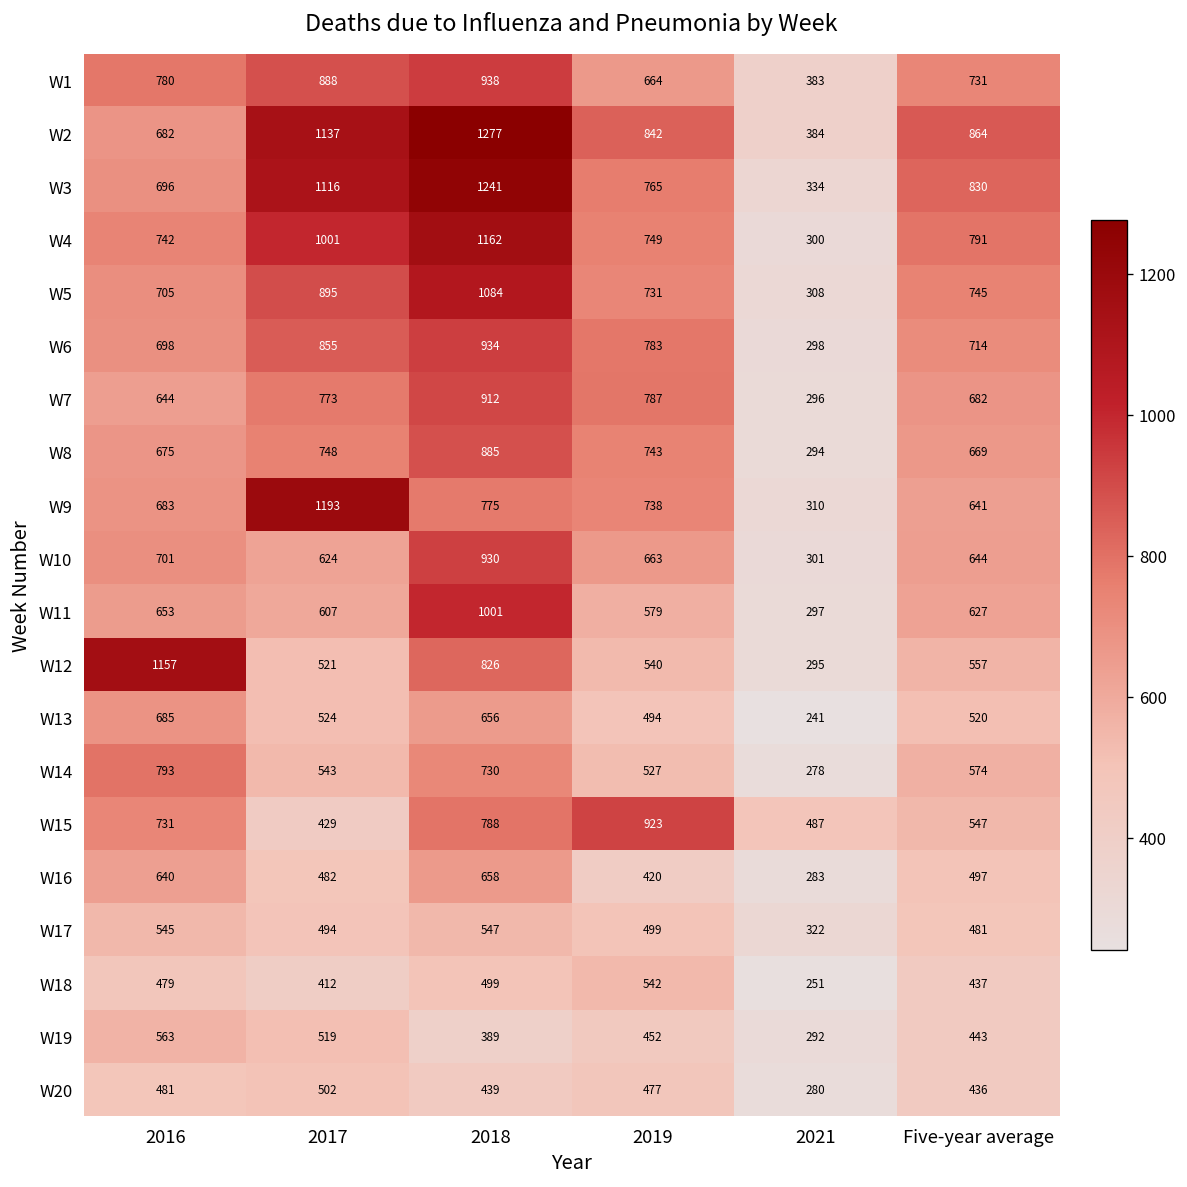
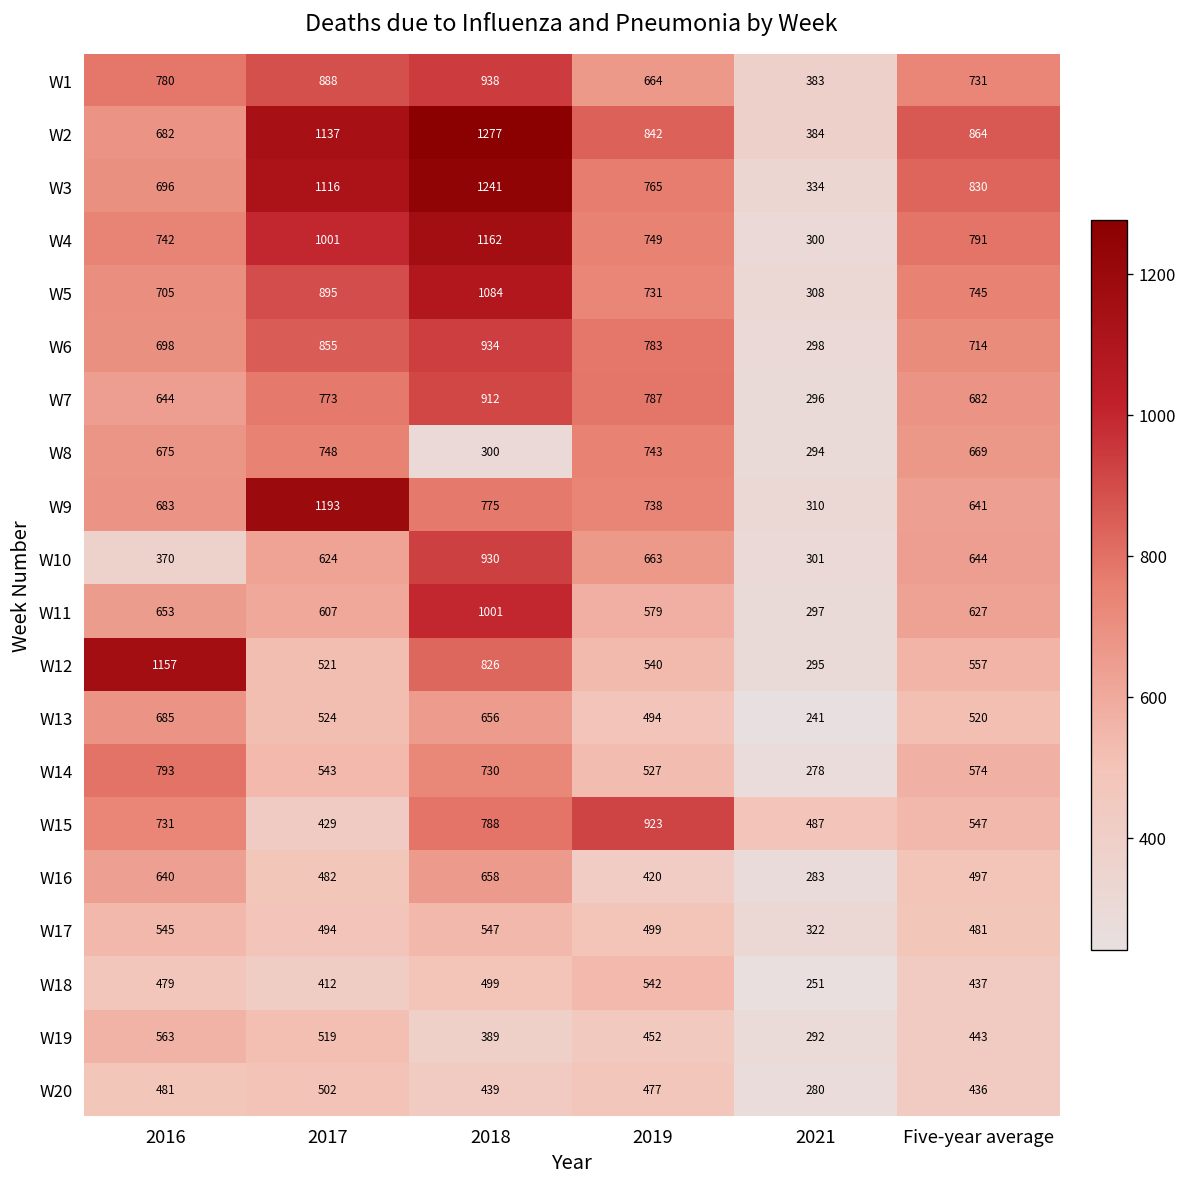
W8, 2018: 885 -> 300
W10, 2016: 701 -> 370
